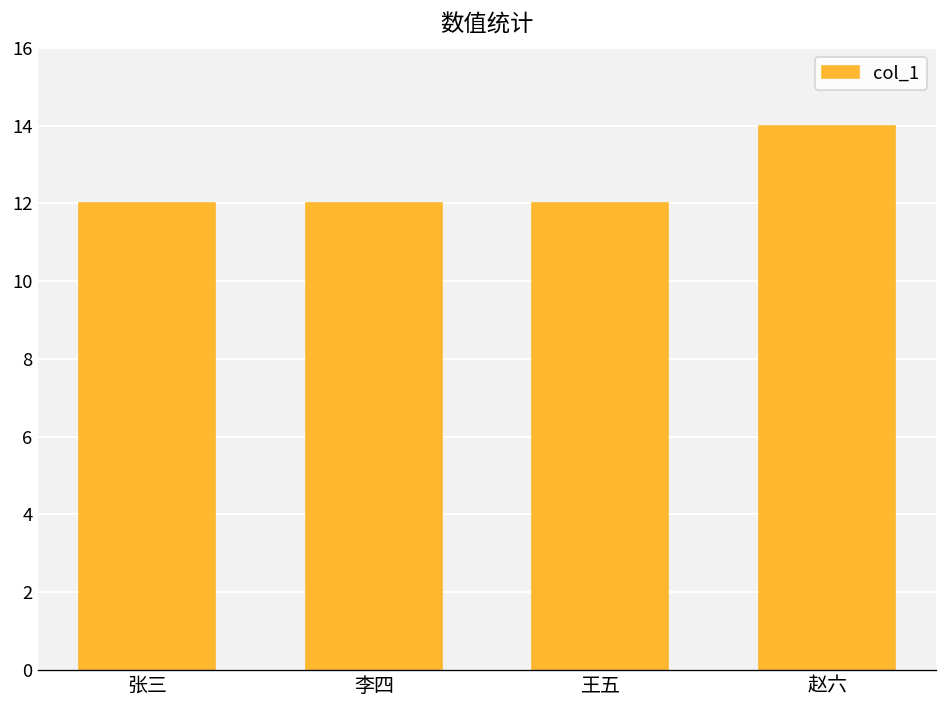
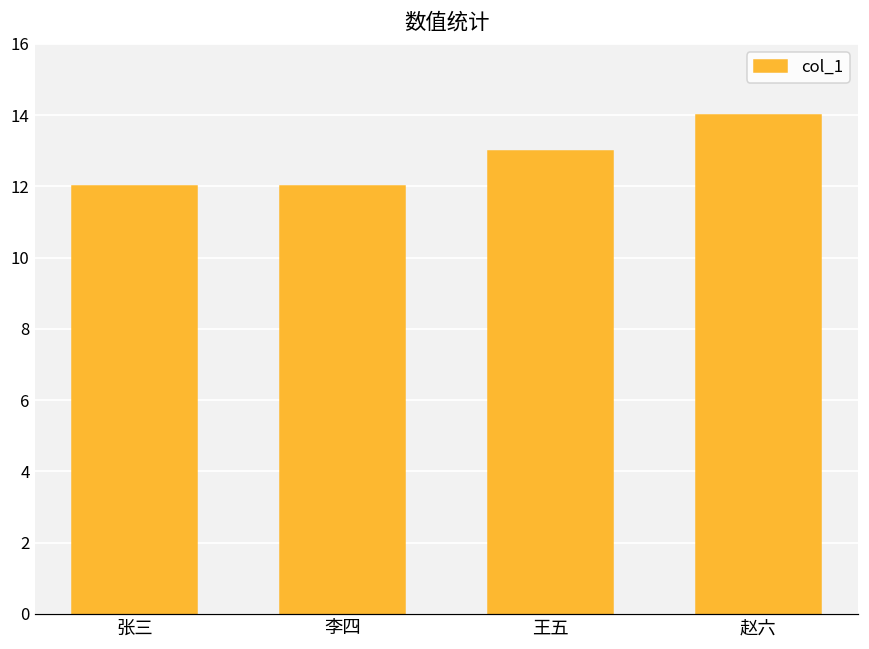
王五: 12 -> 13
